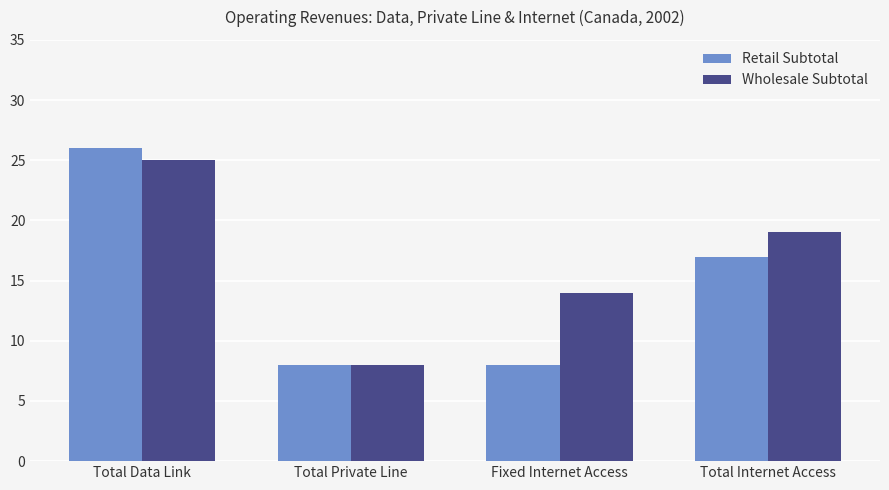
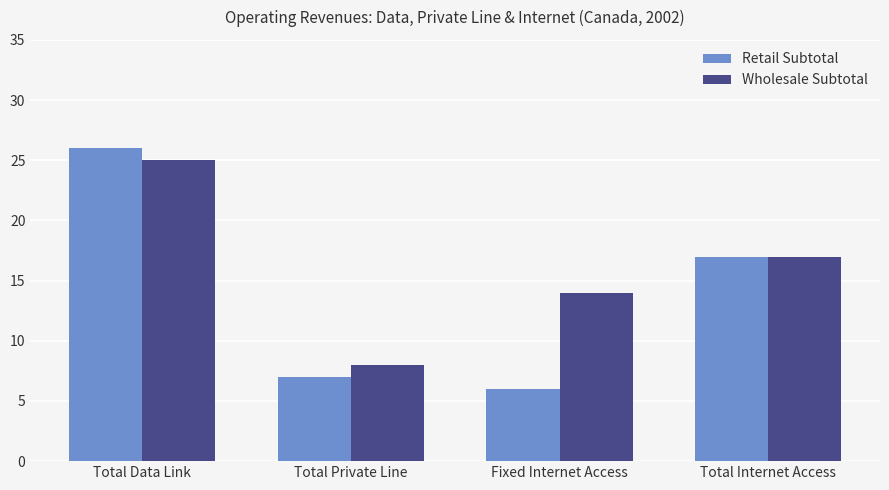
Retail Subtotal, Total Private Line: 8 -> 7
Retail Subtotal, Fixed Internet Access: 8 -> 6
Wholesale Subtotal, Total Internet Access: 19 -> 17
